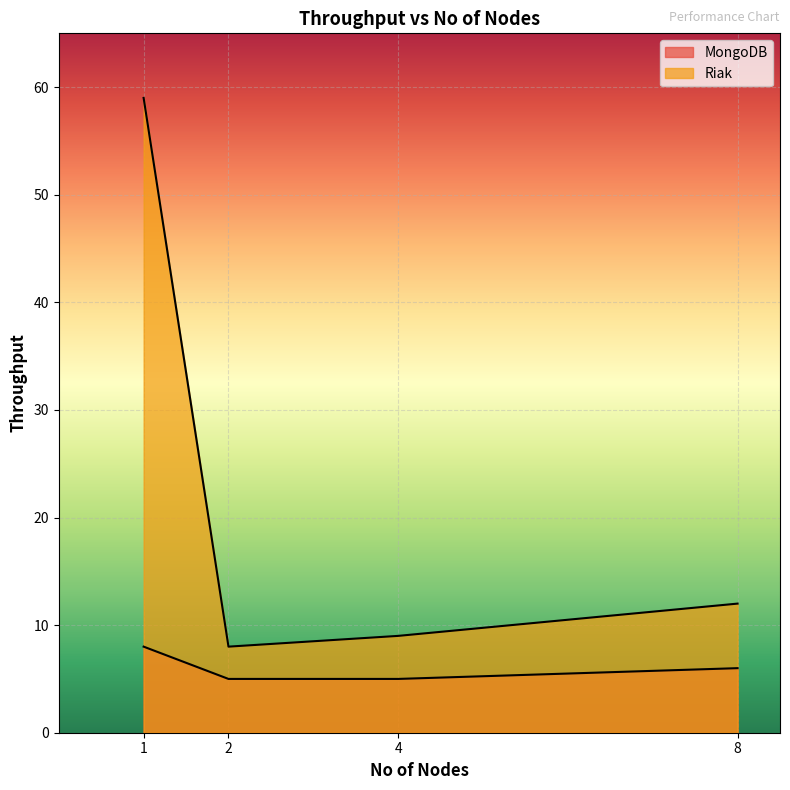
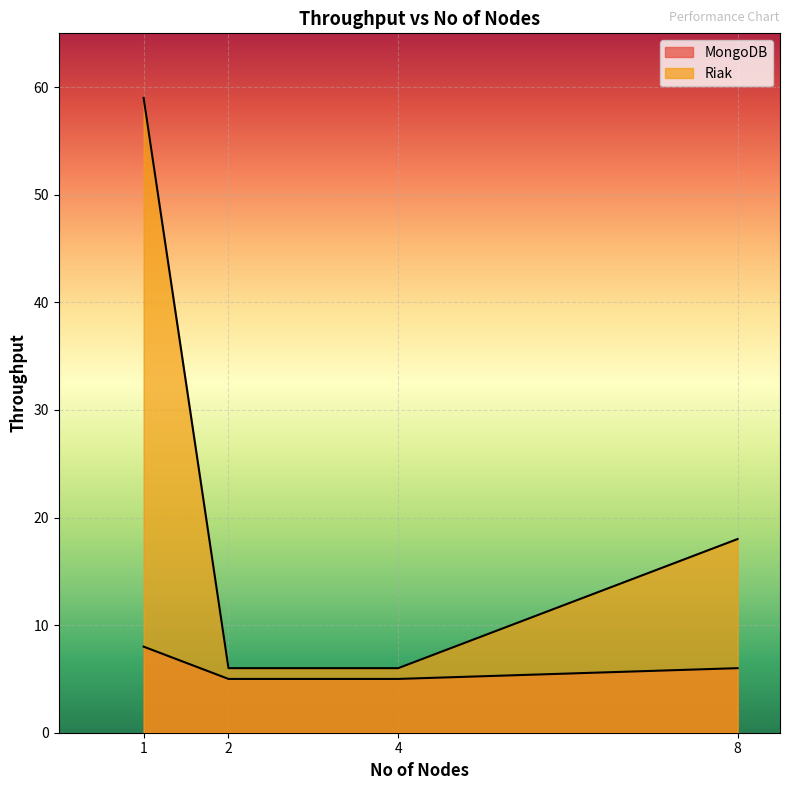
Riak, 2: 8 -> 6
Riak, 4: 9 -> 6
Riak, 8: 12 -> 18
